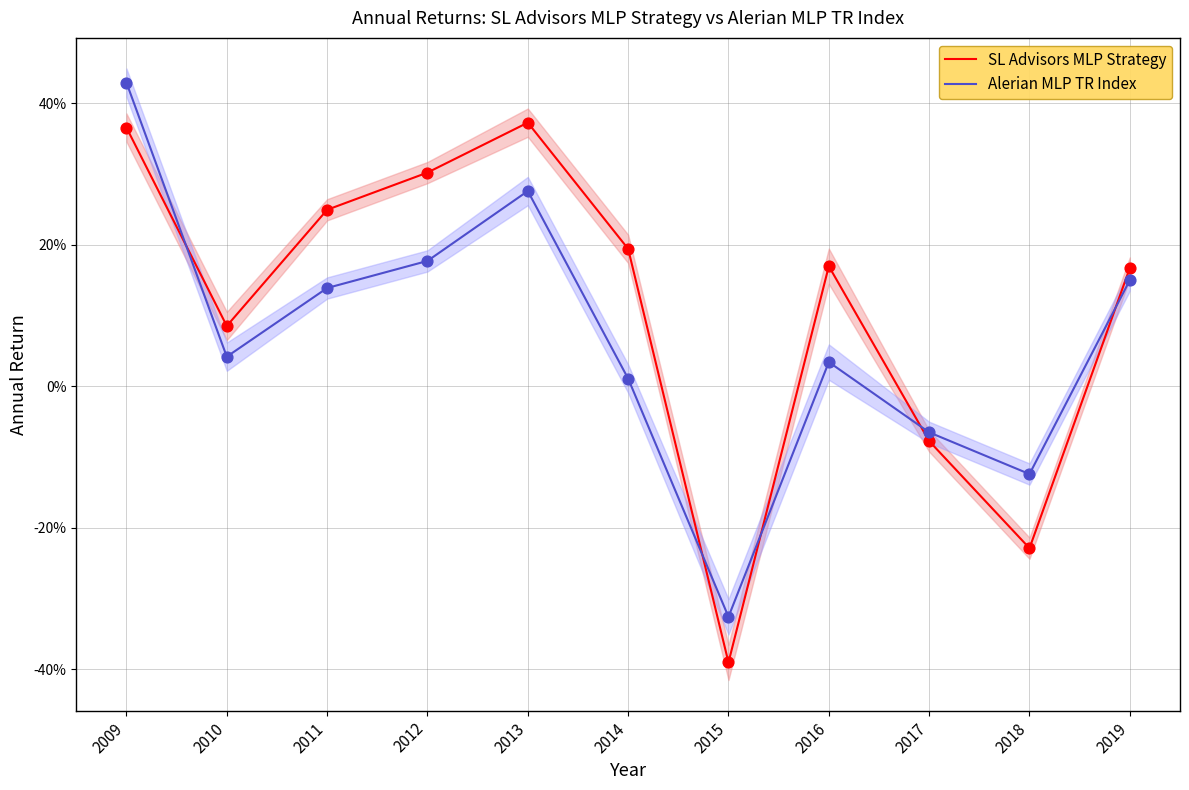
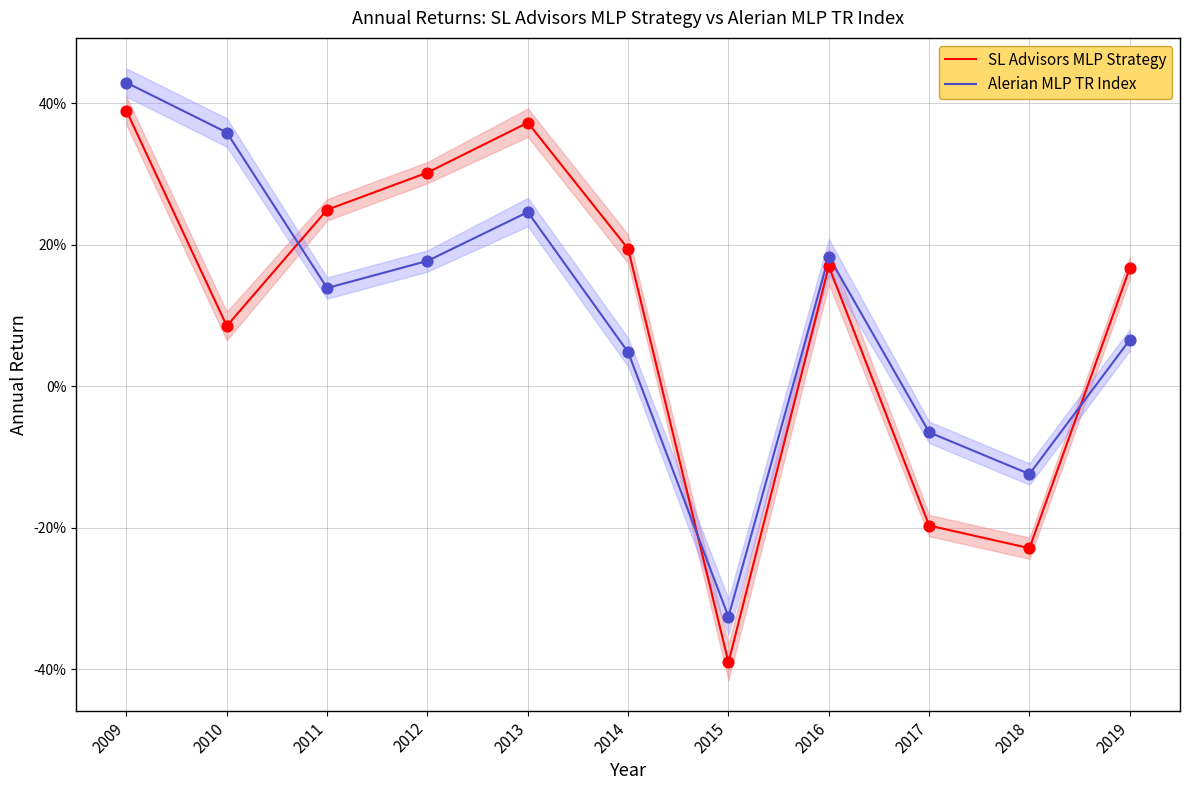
SL Advisors MLP Strategy, 2009: 37% -> 39%
Alerian MLP TR Index, 2010: 4% -> 36%
Alerian MLP TR Index, 2013: 28% -> 25%
Alerian MLP TR Index, 2014: 1% -> 5%
Alerian MLP TR Index, 2016: 3% -> 18%
SL Advisors MLP Strategy, 2017: -8% -> -20%
Alerian MLP TR Index, 2019: 15% -> 7%
